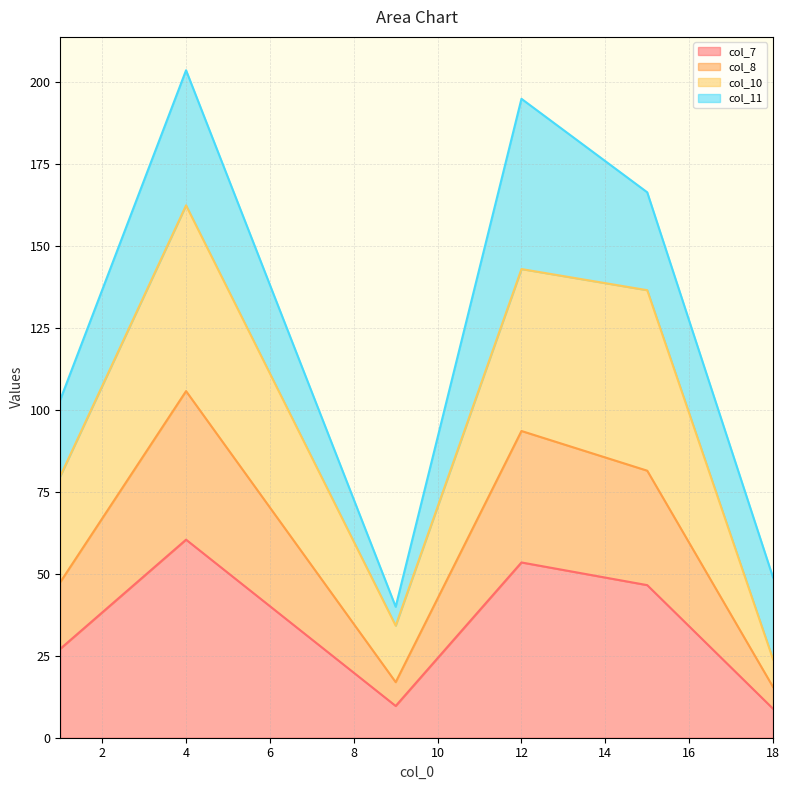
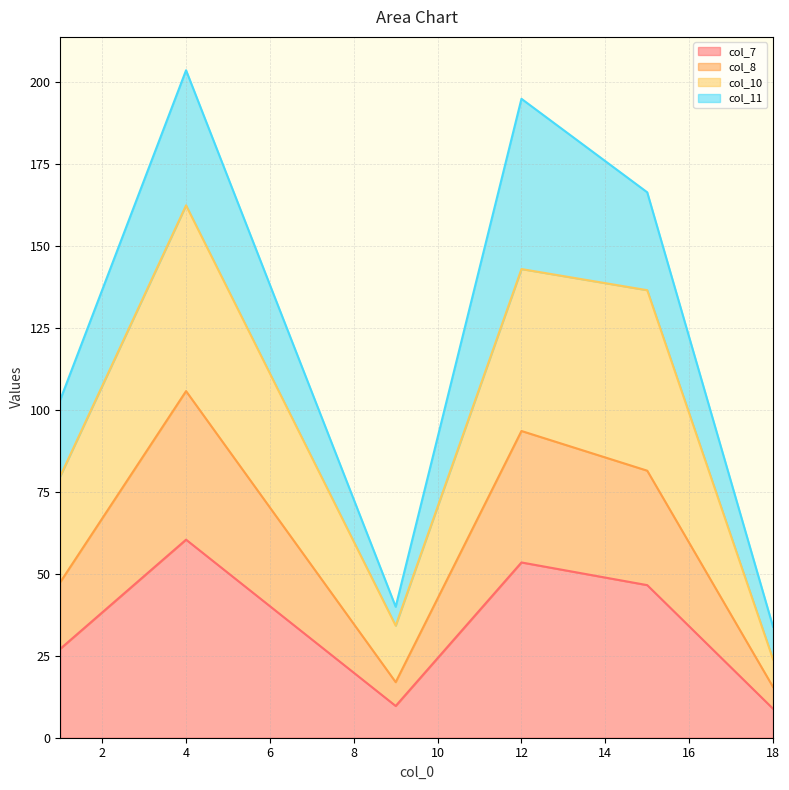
col_11, 18: 25 -> 10
